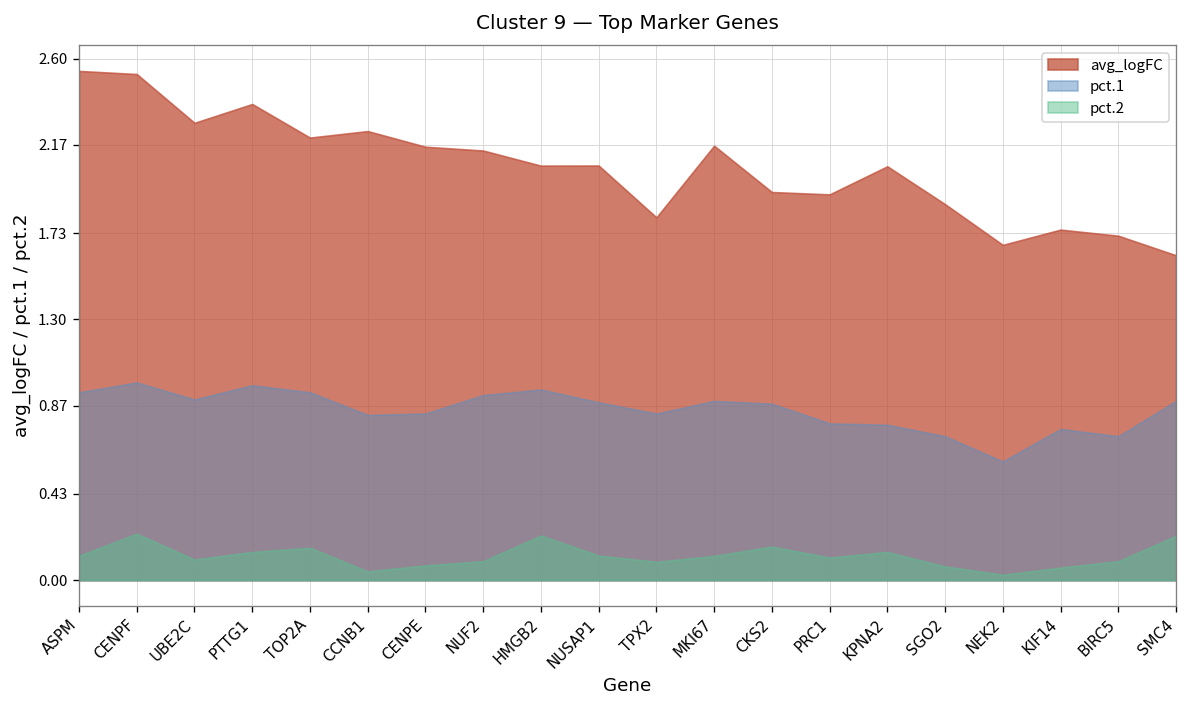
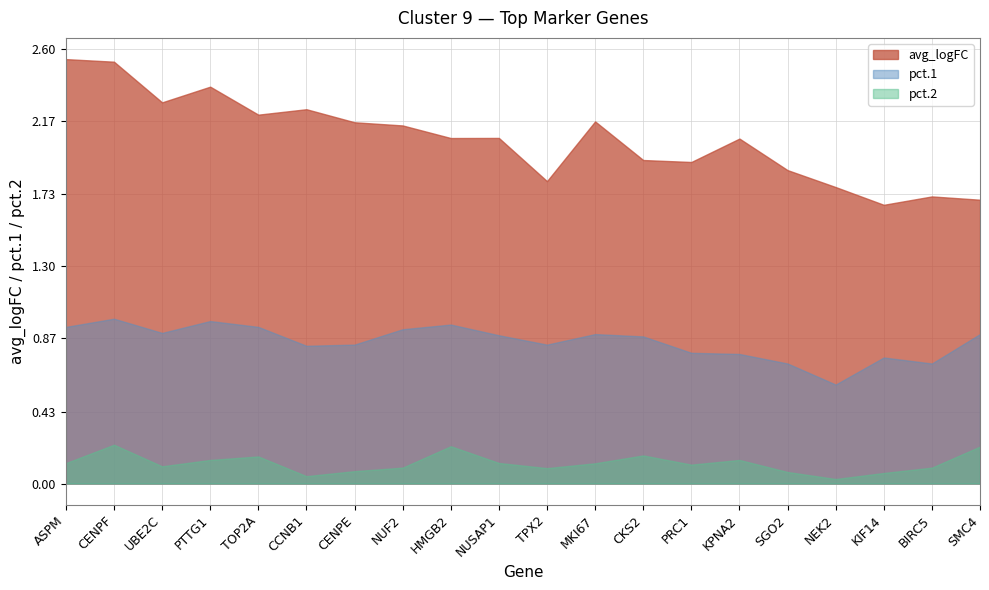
avg_logFC, NEK2: 1.67 -> 1.77
avg_logFC, KIF14: 1.75 -> 1.67
avg_logFC, SMC4: 1.62 -> 1.70
